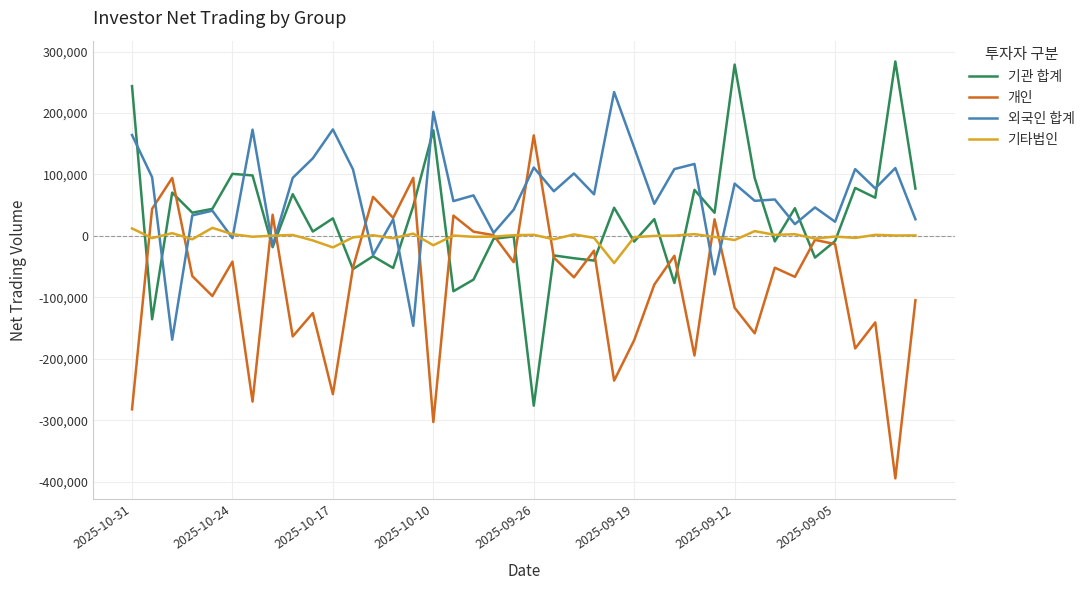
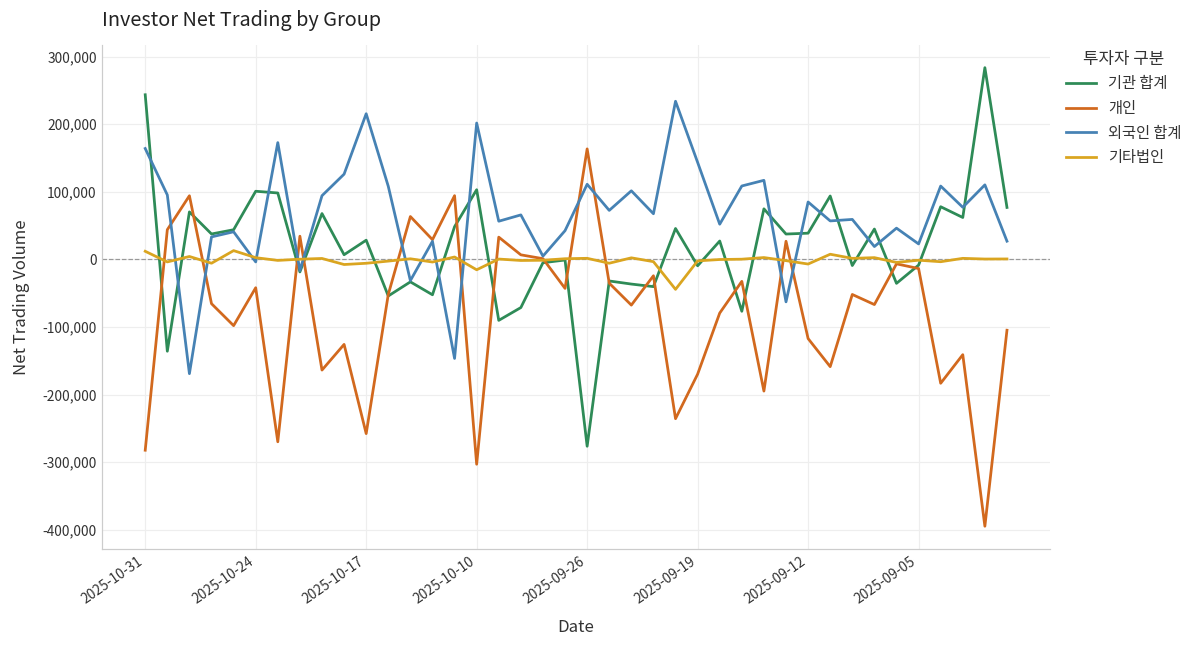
외국인 합계, 2025-10-17: 170,000 -> 220,000
기타법인, 2025-10-17: -20,000 -> -10,000
기관 합계, 2025-10-10: 170,000 -> 100,000
기관 합계, 2025-09-12: 280,000 -> 40,000
